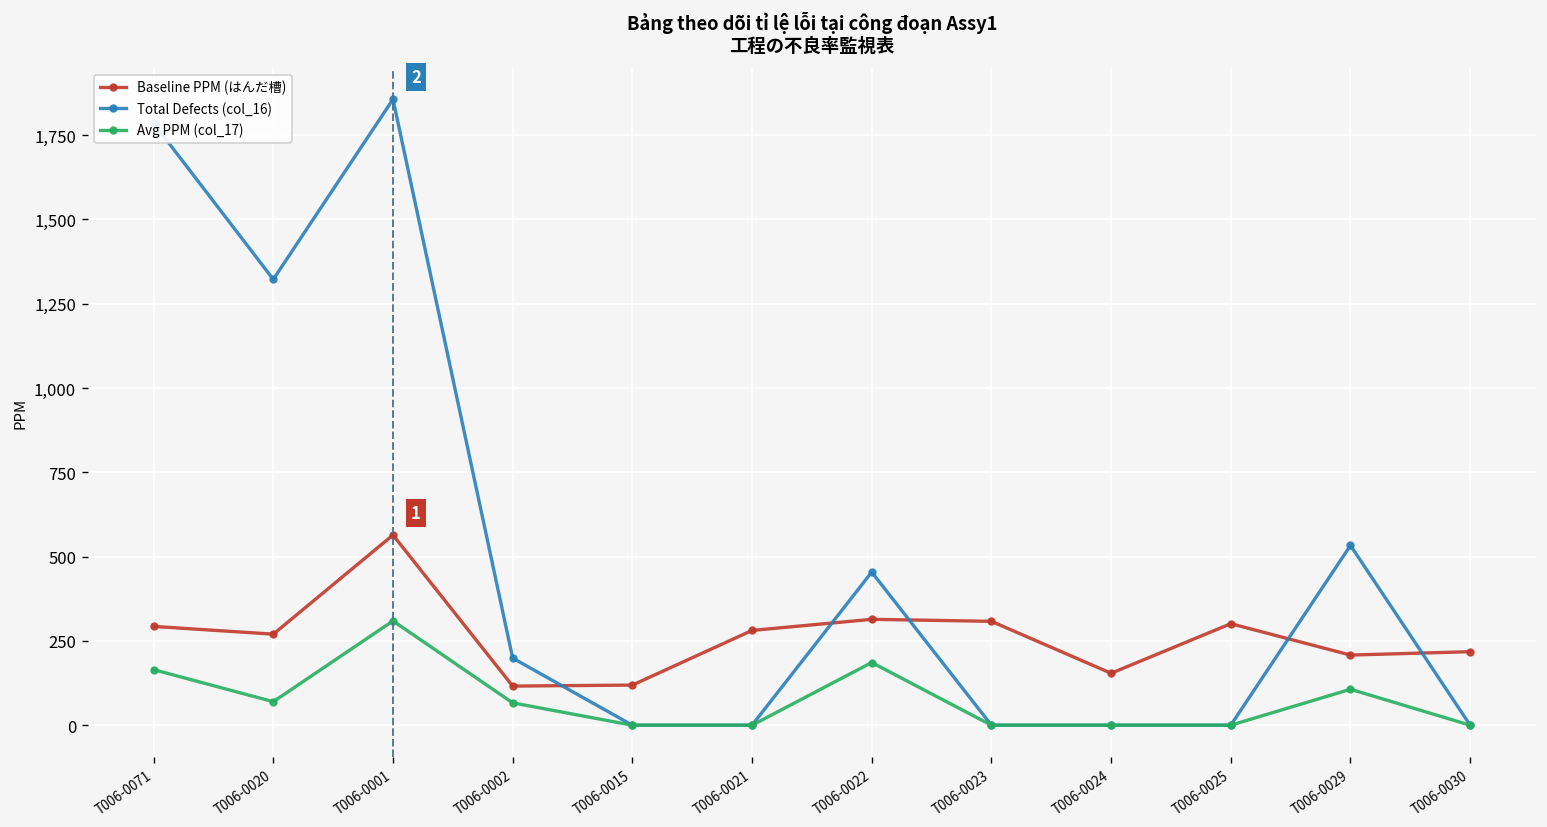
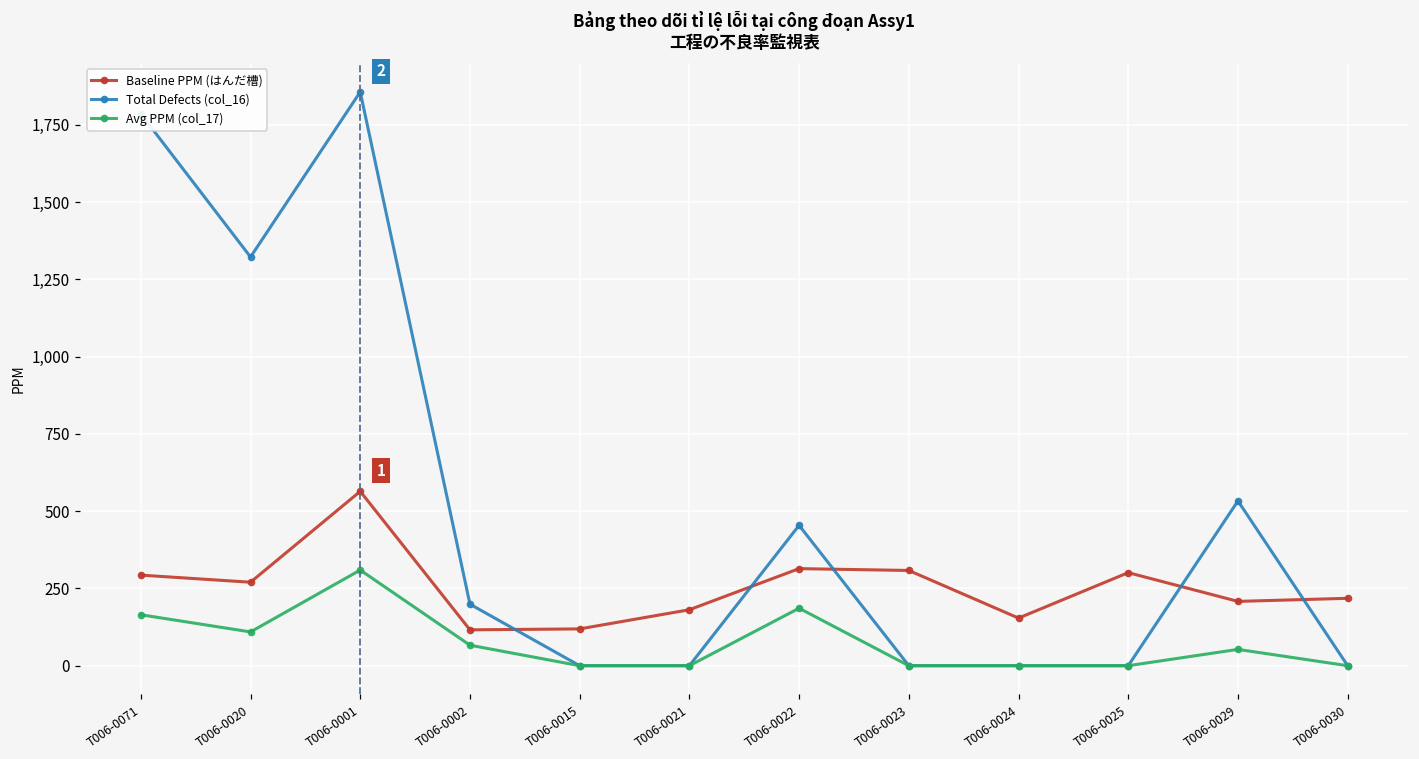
Avg PPM (col_17), T006-0020: 70 -> 110
Baseline PPM (はんだ槽), T006-0021: 280 -> 180
Avg PPM (col_17), T006-0029: 110 -> 50
